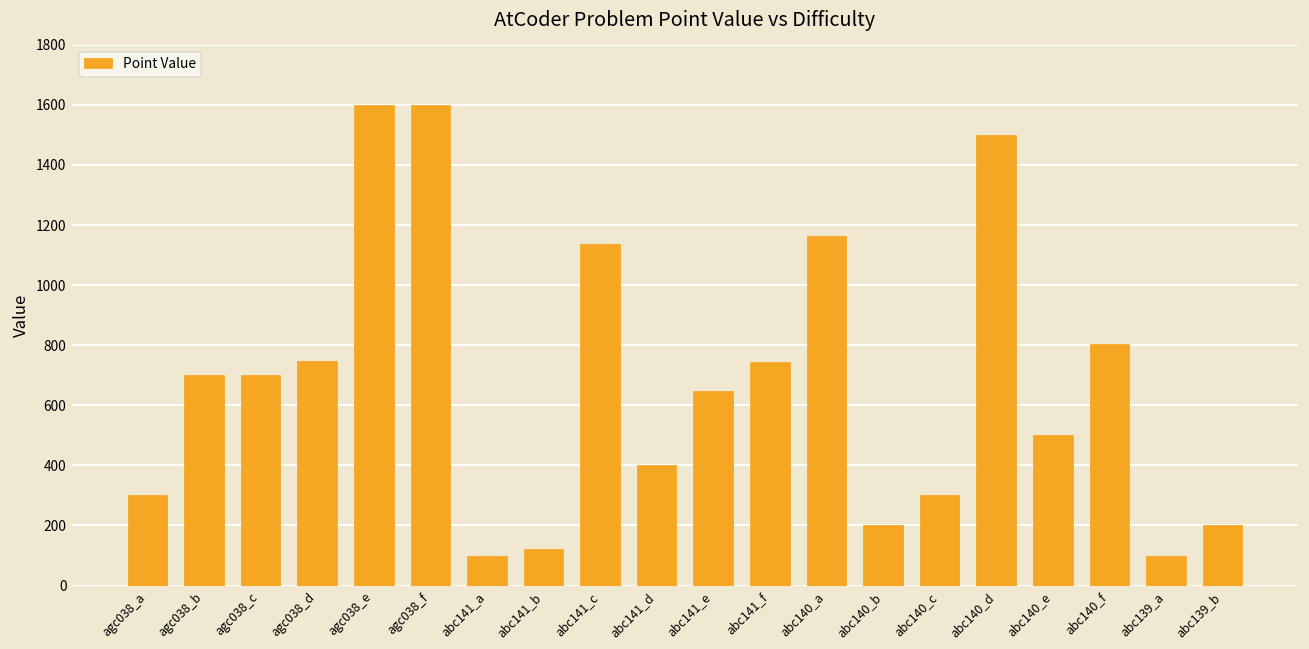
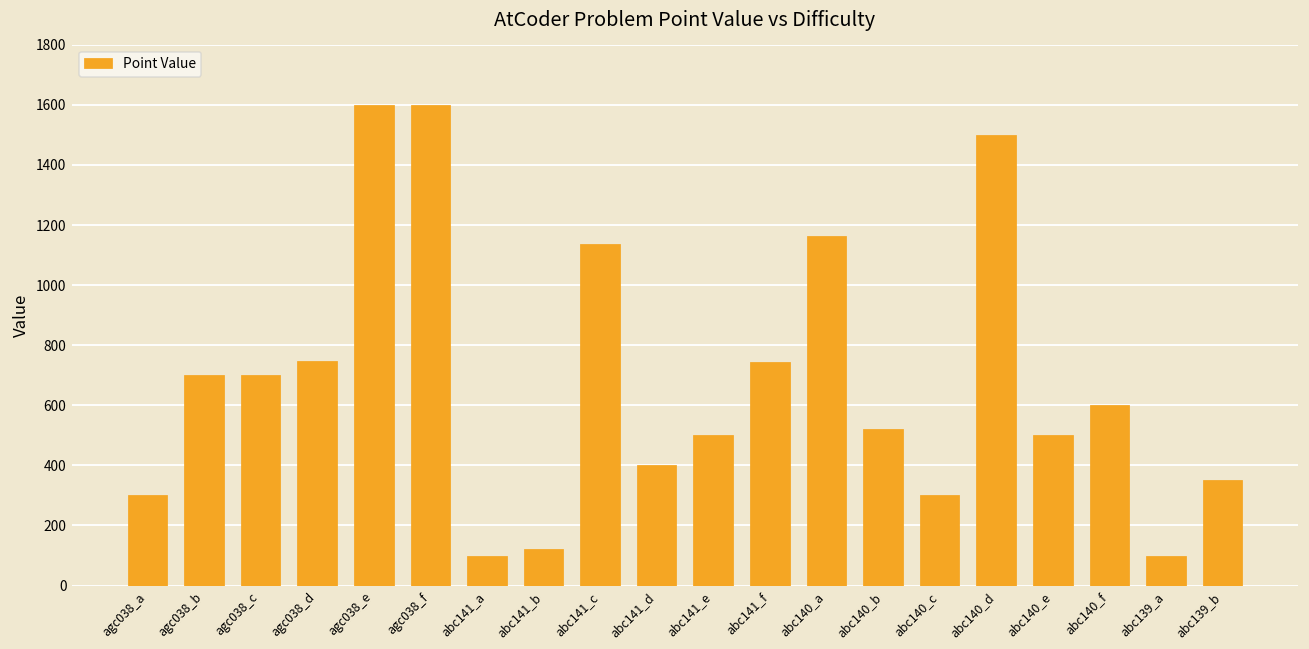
abc141_e: 650 -> 500
abc140_b: 200 -> 520
abc140_f: 800 -> 600
abc139_b: 200 -> 350
